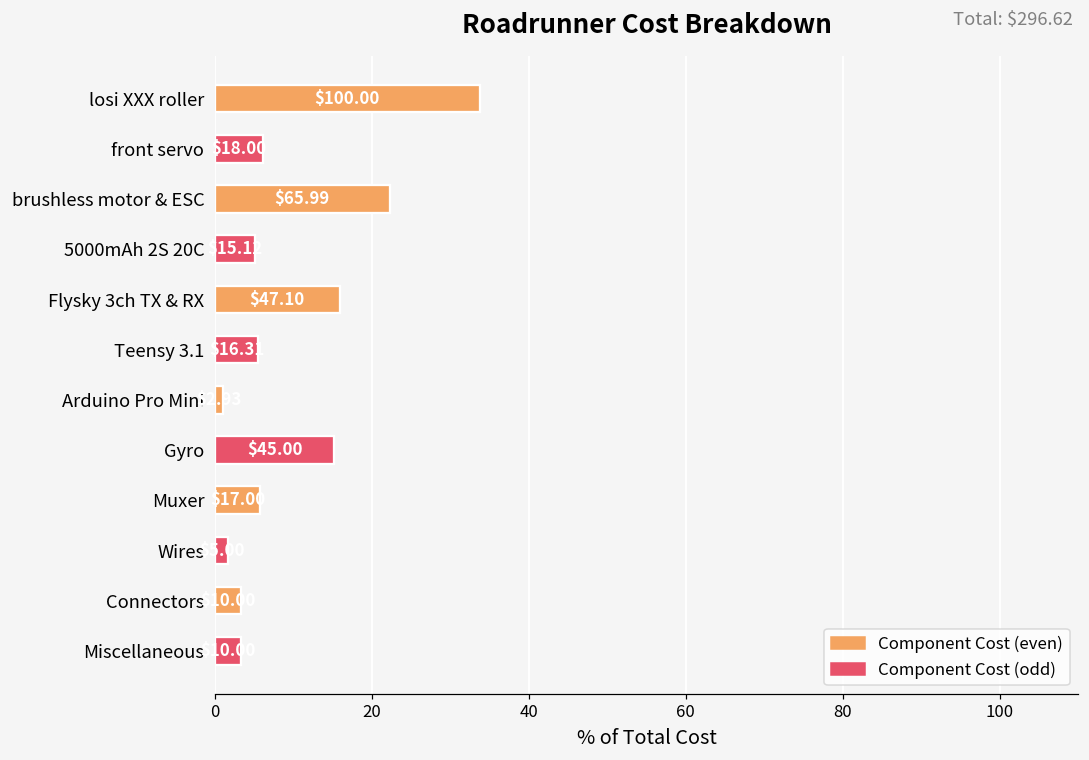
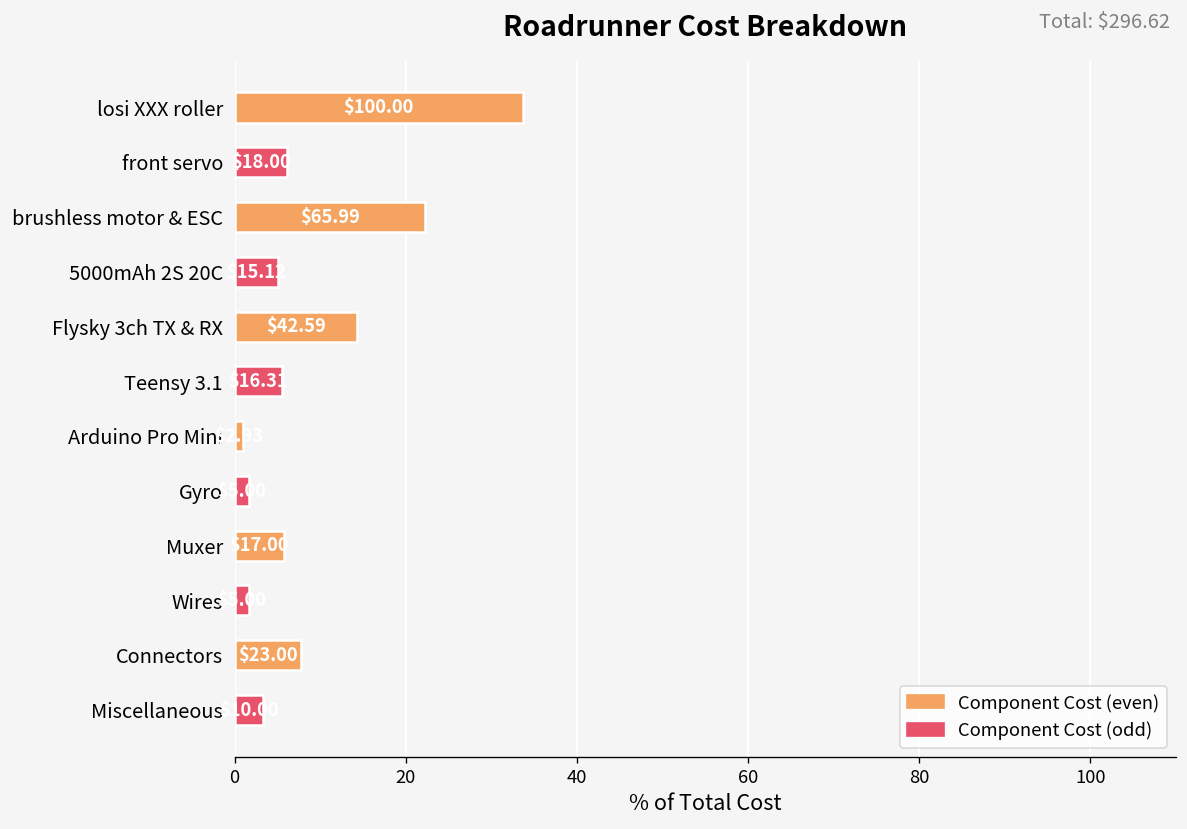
Flysky 3ch TX & RX: $47.10 -> $42.59
Gyro: 15 -> 2
Connectors: 3 -> 8
